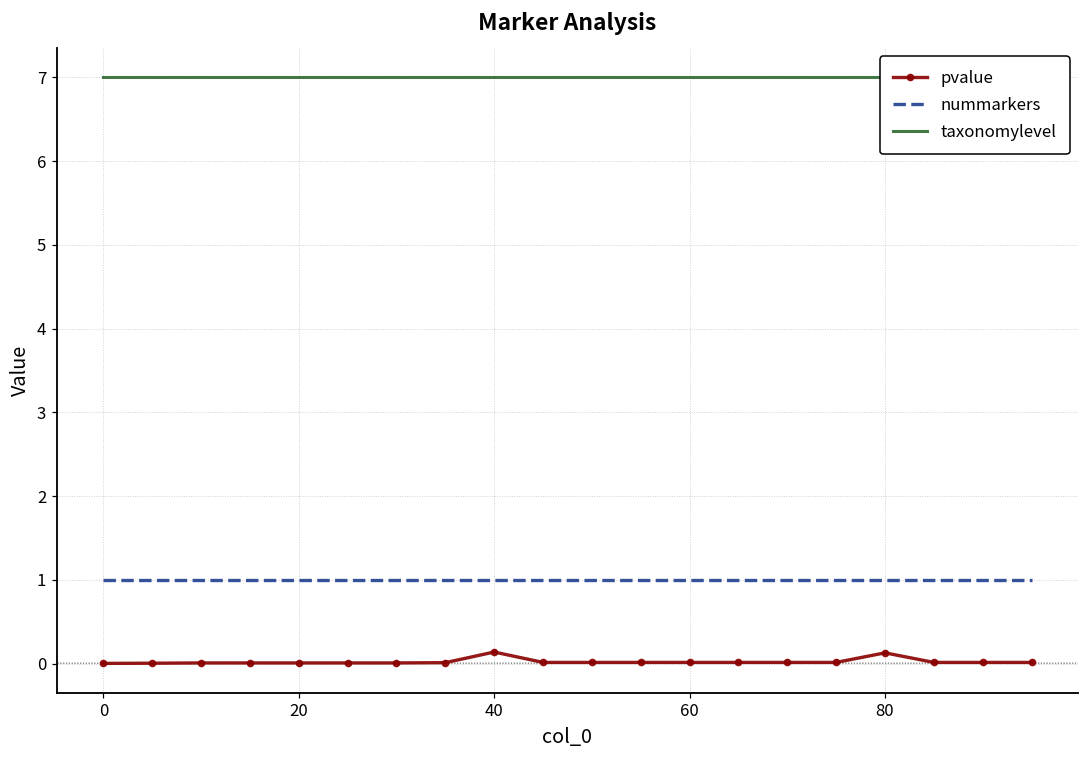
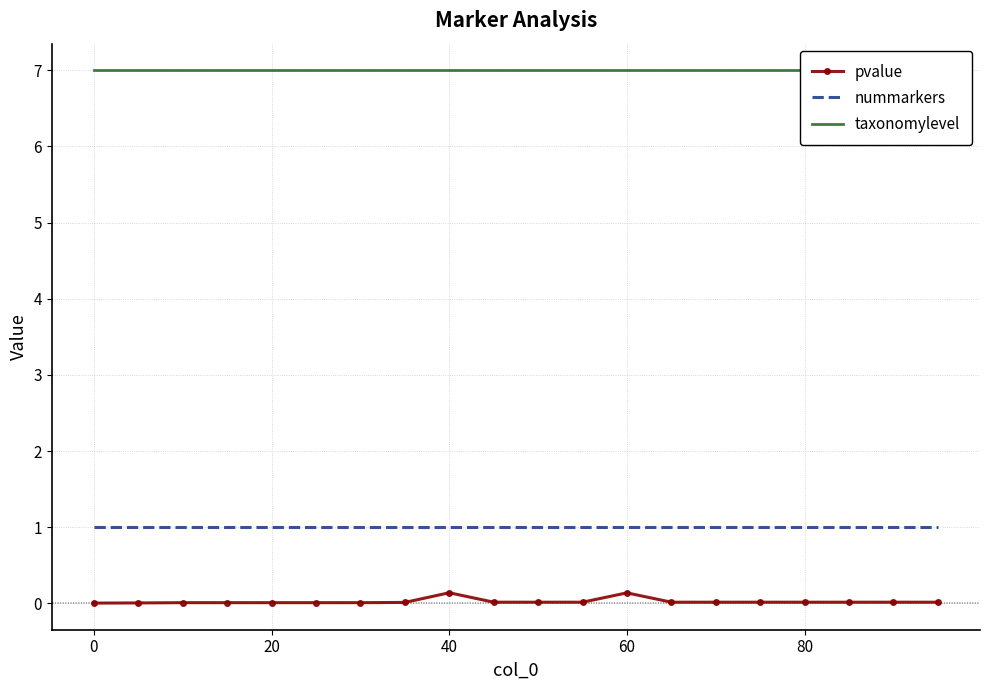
pvalue, 60: 0.0 -> 0.1
pvalue, 80: 0.1 -> 0.0
